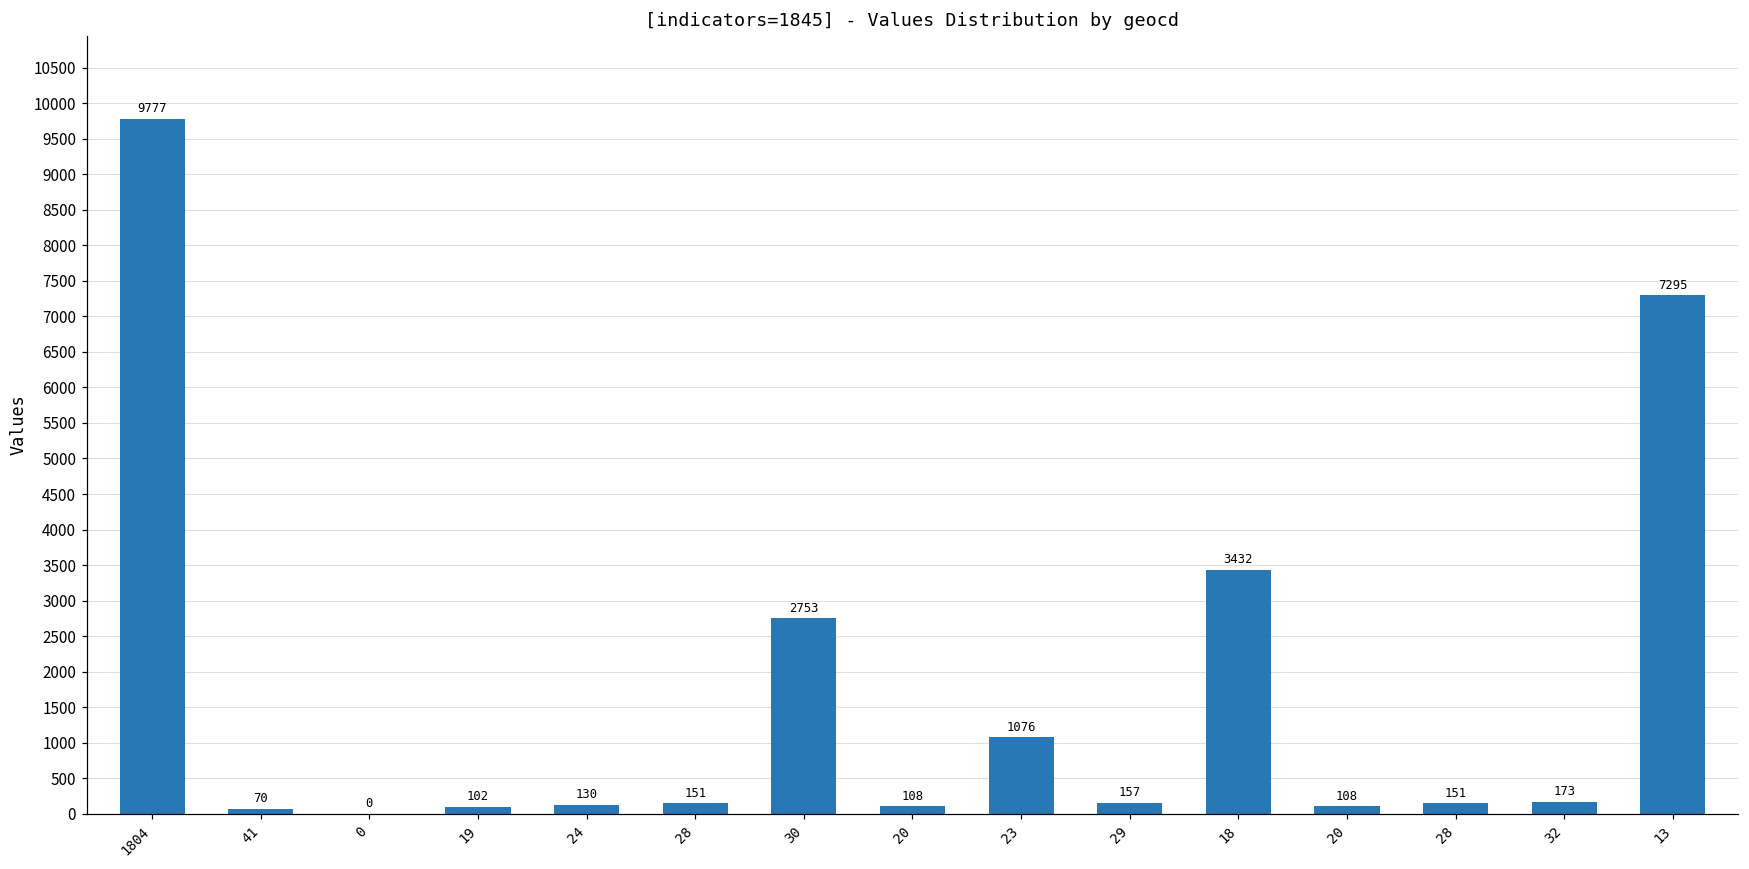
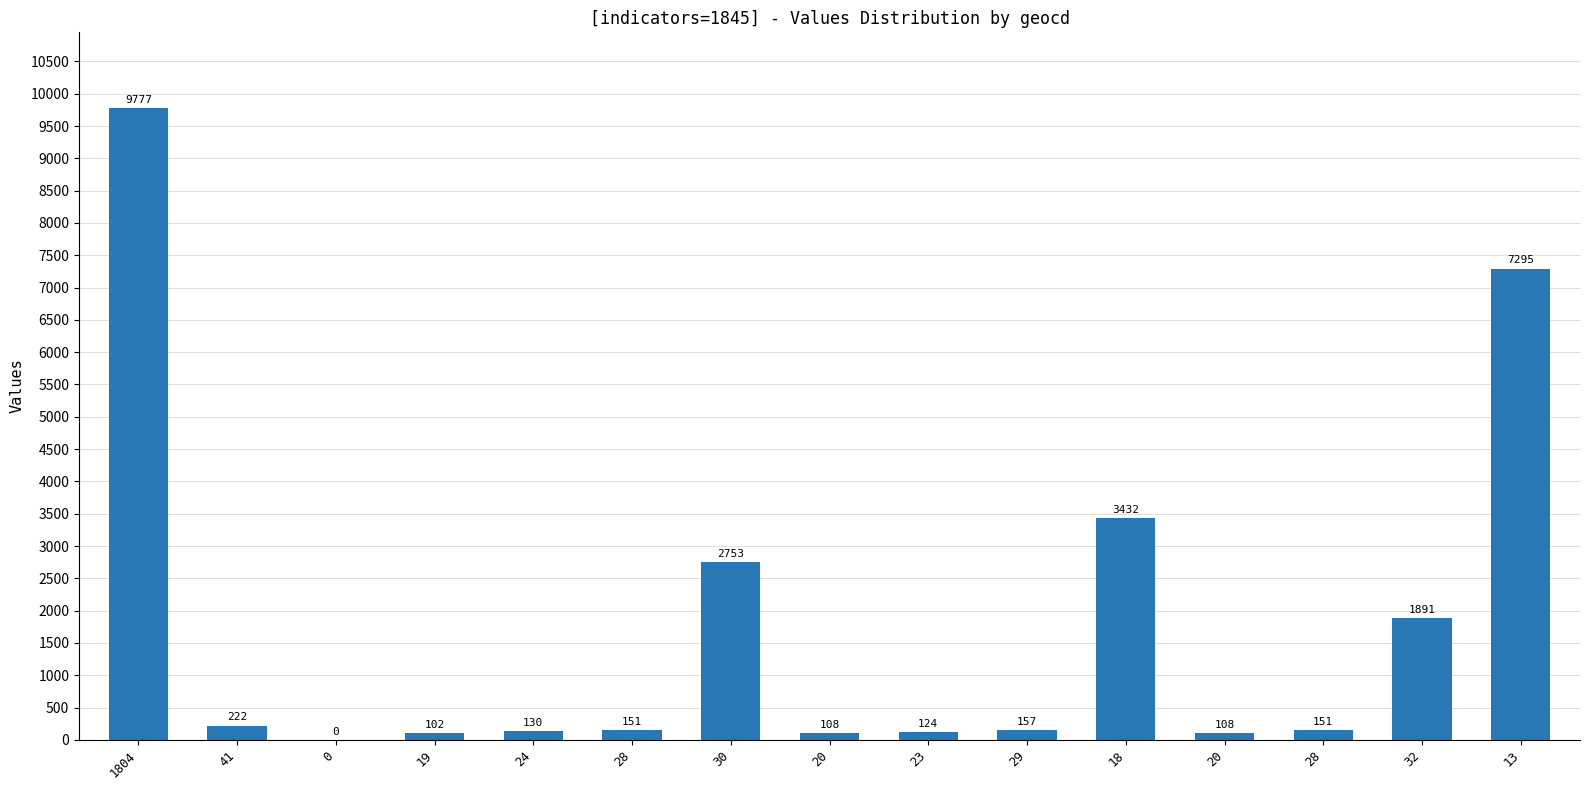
41: 70 -> 222
23: 1076 -> 124
32: 173 -> 1891
